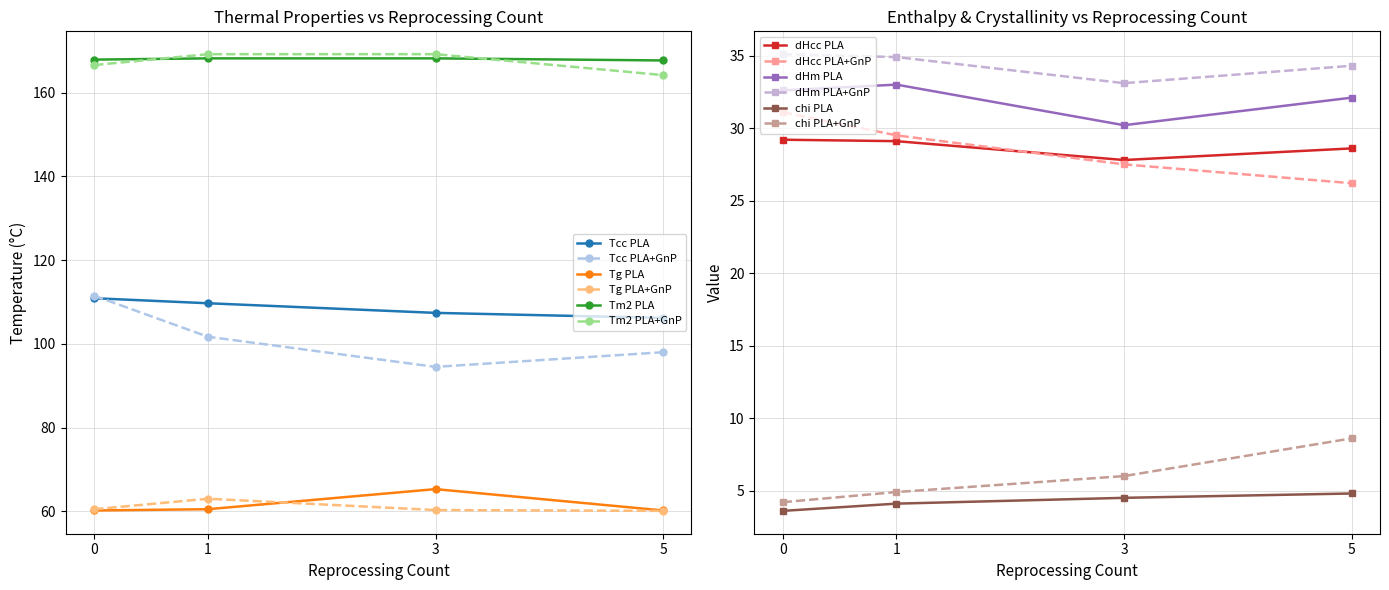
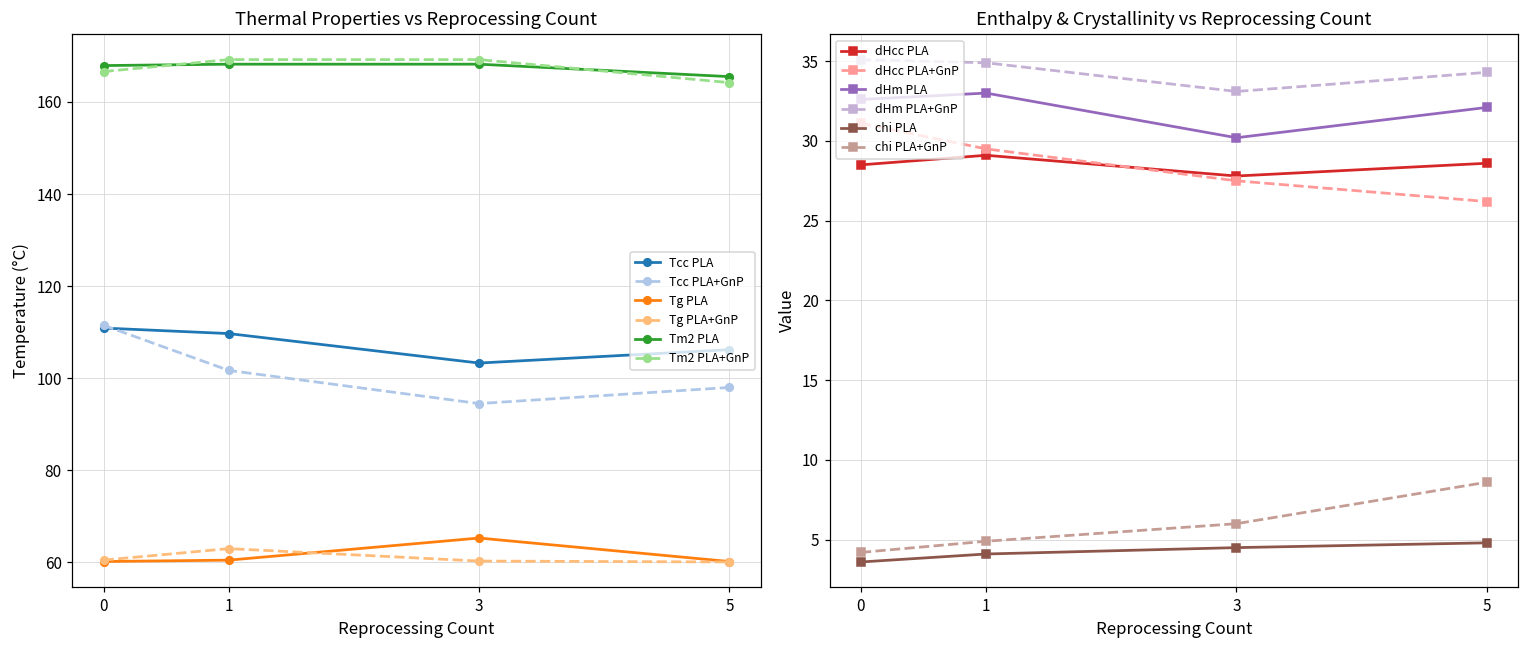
Thermal Properties vs Reprocessing Count, Tcc PLA, 3: 107 -> 103
Thermal Properties vs Reprocessing Count, Tm2 PLA, 5: 168 -> 166
Enthalpy & Crystallinity vs Reprocessing Count, dHcc PLA, 0: 29.2 -> 28.5
